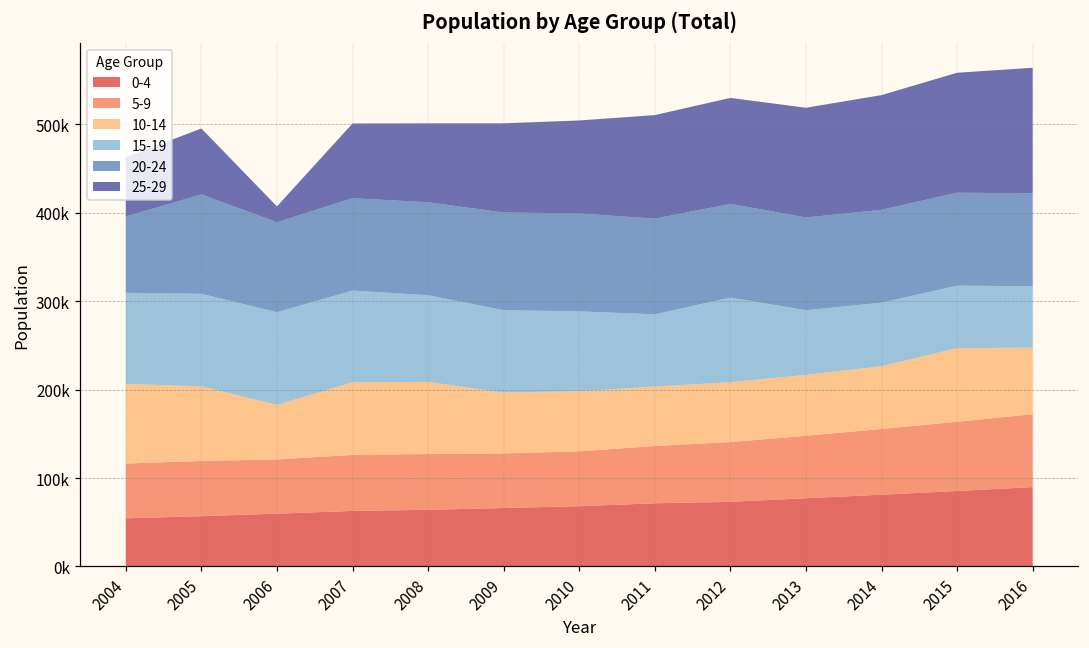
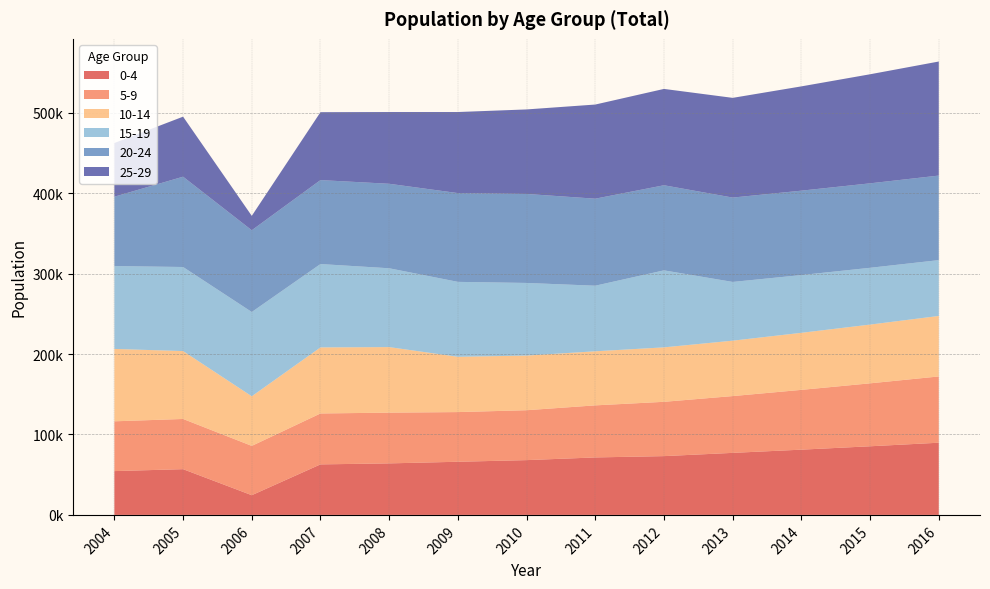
0-4, 2006: 60000 -> 20000
10-14, 2015: 80000 -> 70000
